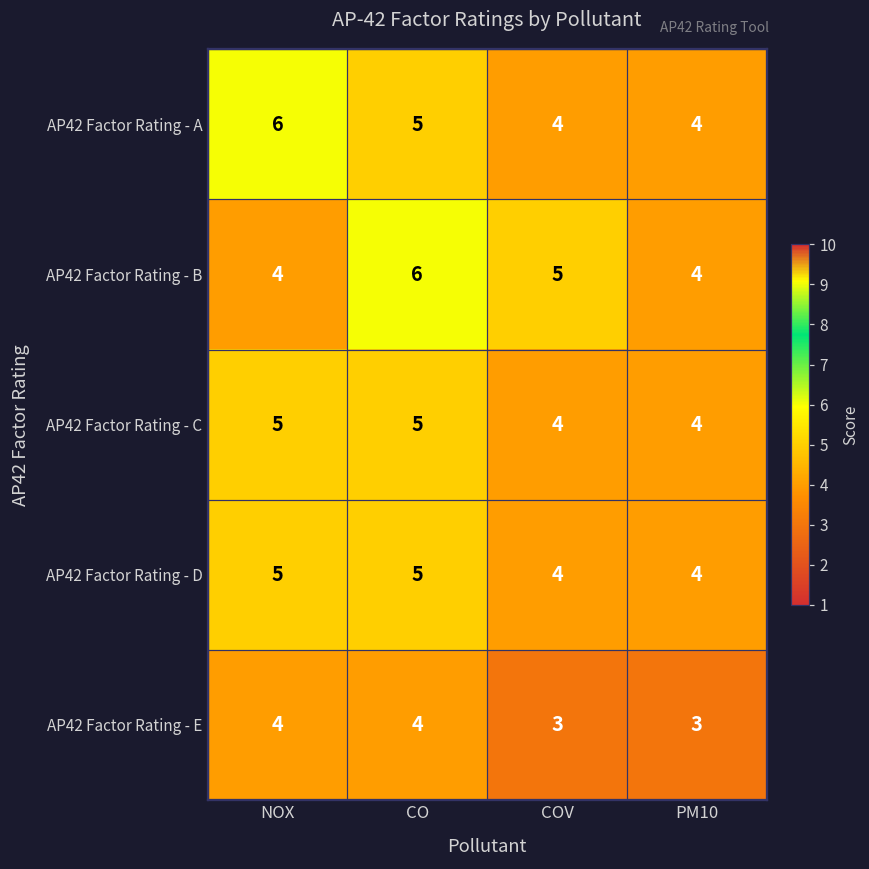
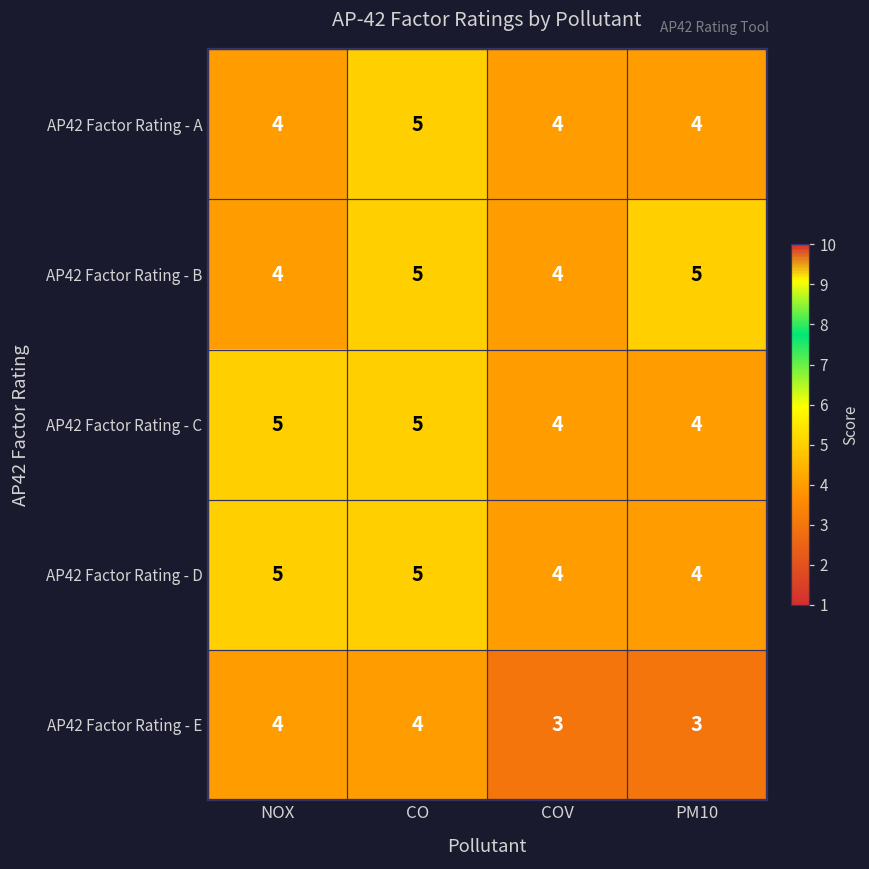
AP42 Factor Rating - A, NOX: 6 -> 4
AP42 Factor Rating - B, CO: 6 -> 5
AP42 Factor Rating - B, COV: 5 -> 4
AP42 Factor Rating - B, PM10: 4 -> 5
